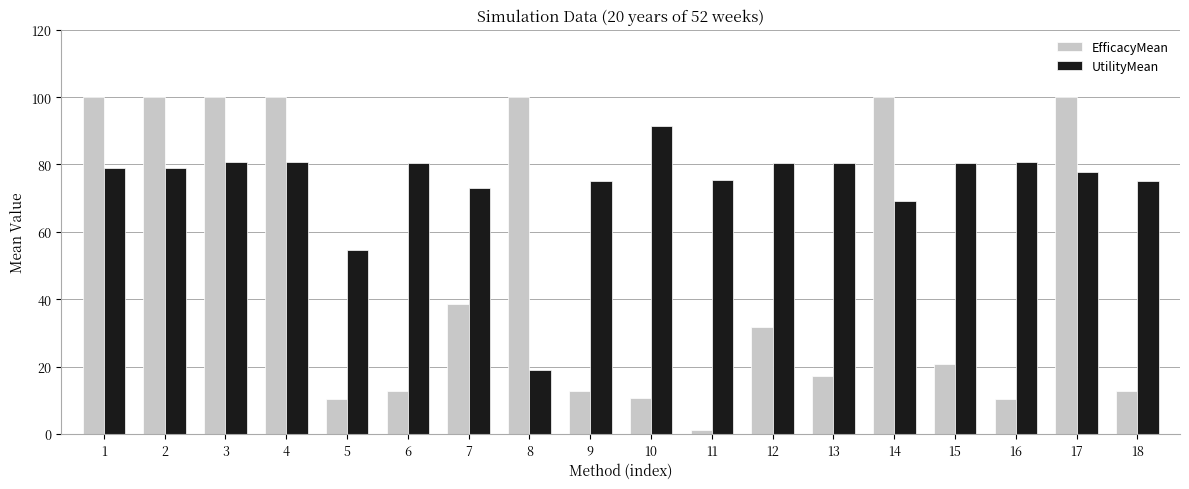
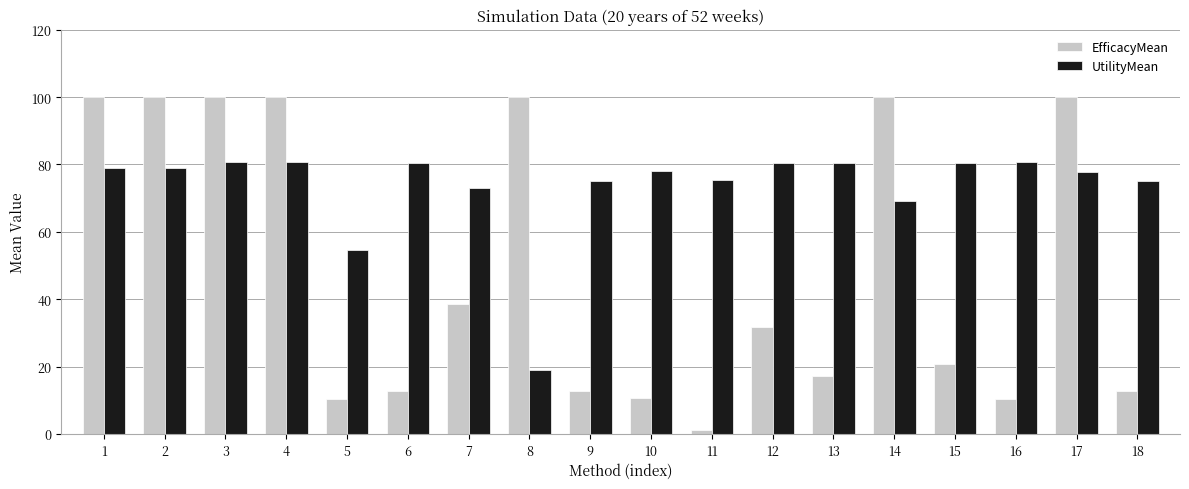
UtilityMean, 10: 91 -> 78
